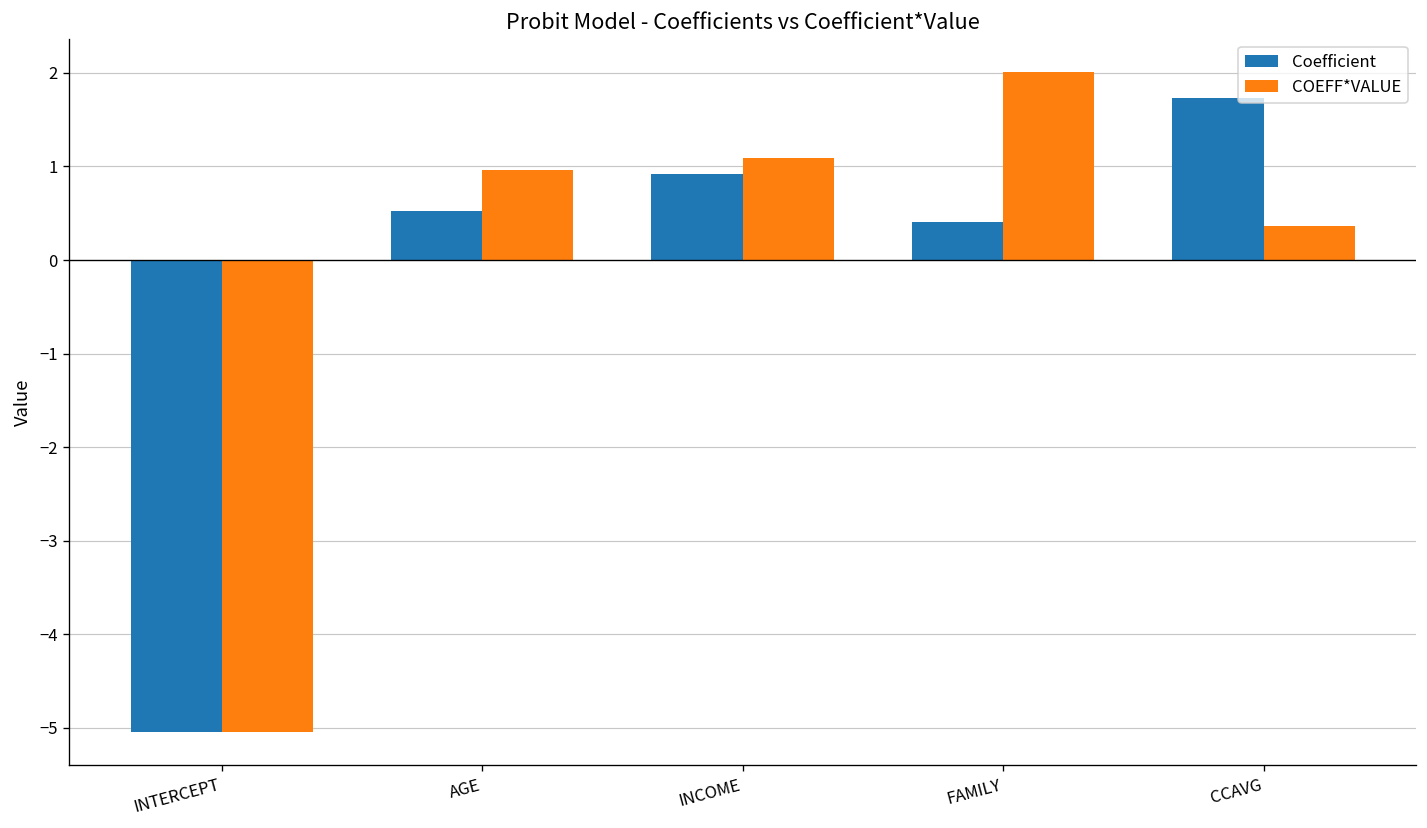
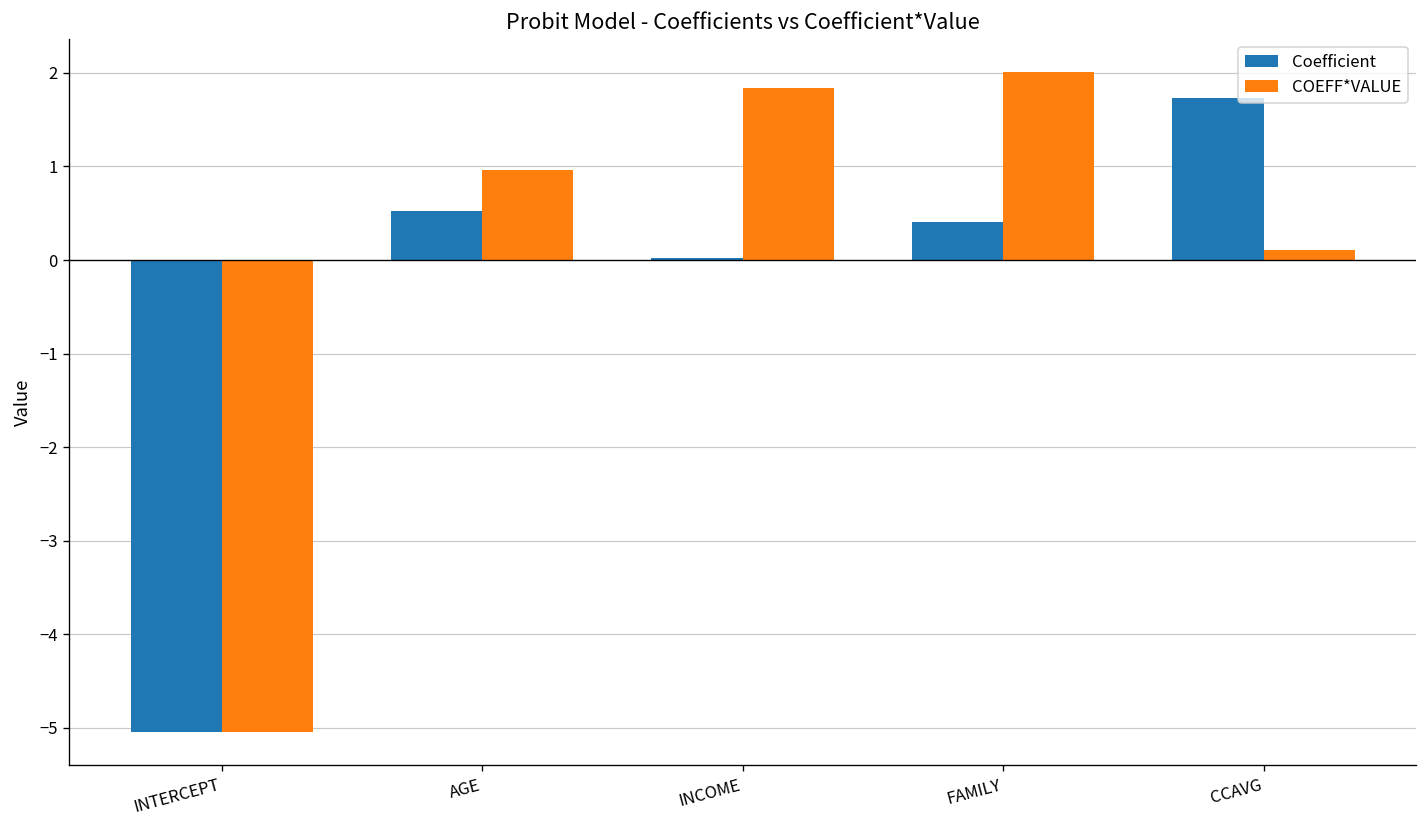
Coefficient, INCOME: 0.9 -> 0.0
COEFF*VALUE, INCOME: 1.1 -> 1.8
COEFF*VALUE, CCAVG: 0.4 -> 0.1
